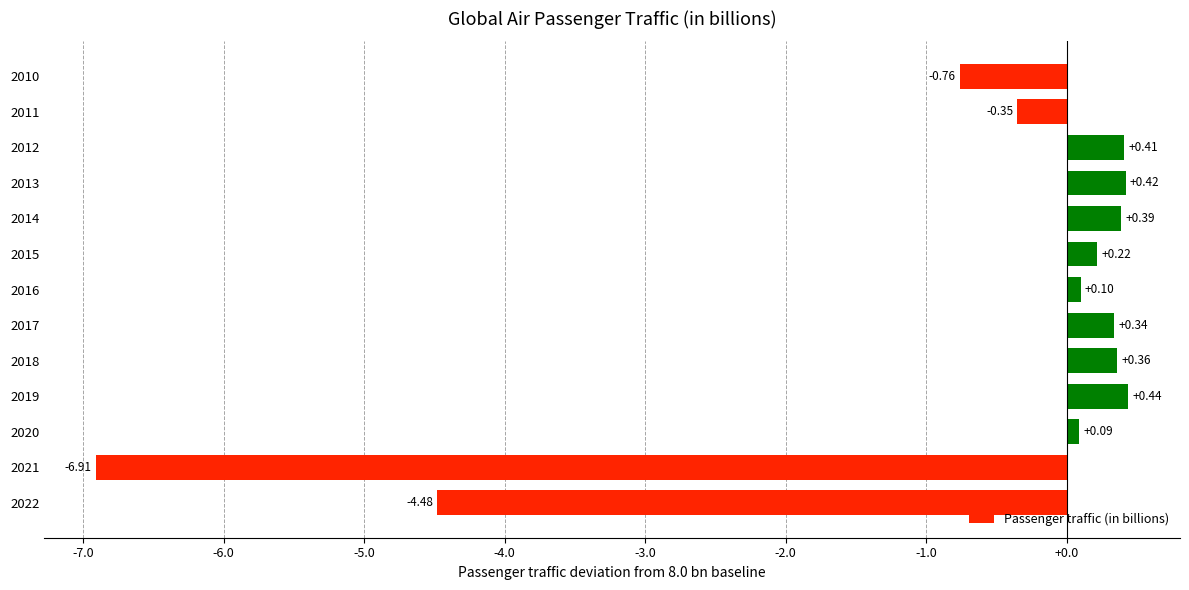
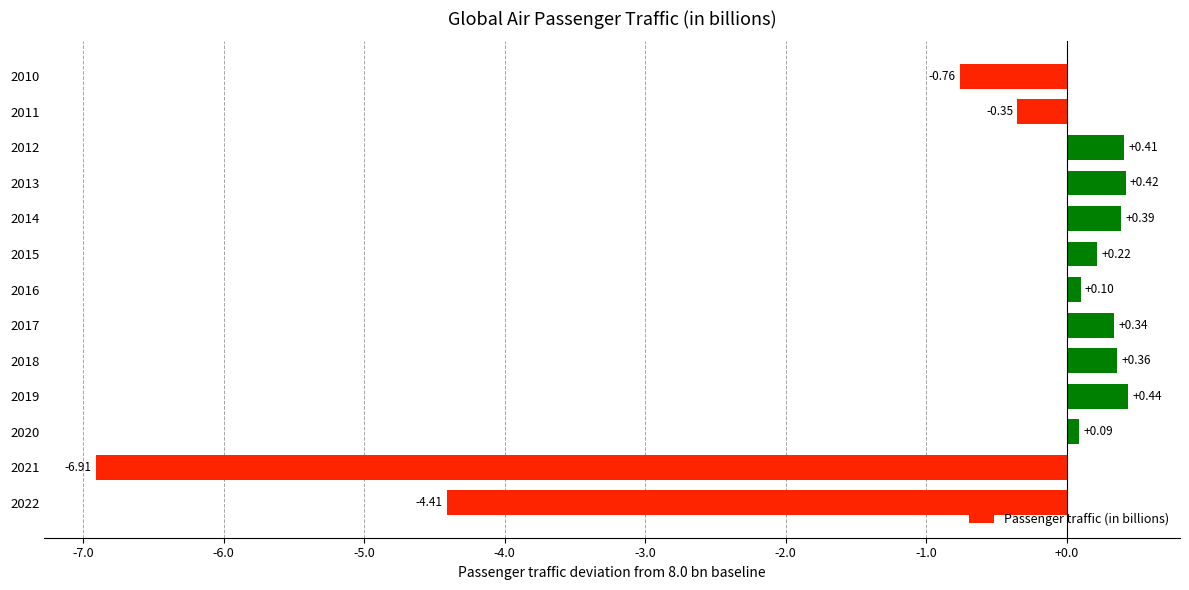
2022: -4.48 -> -4.41
